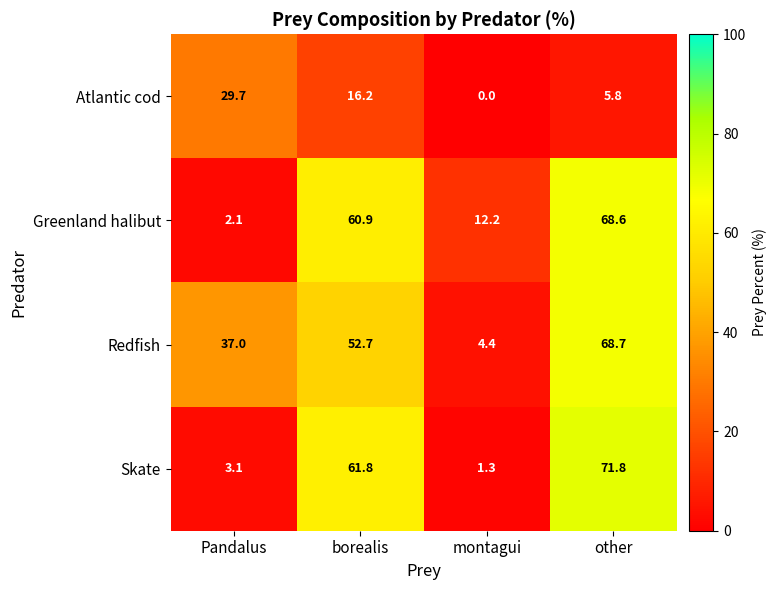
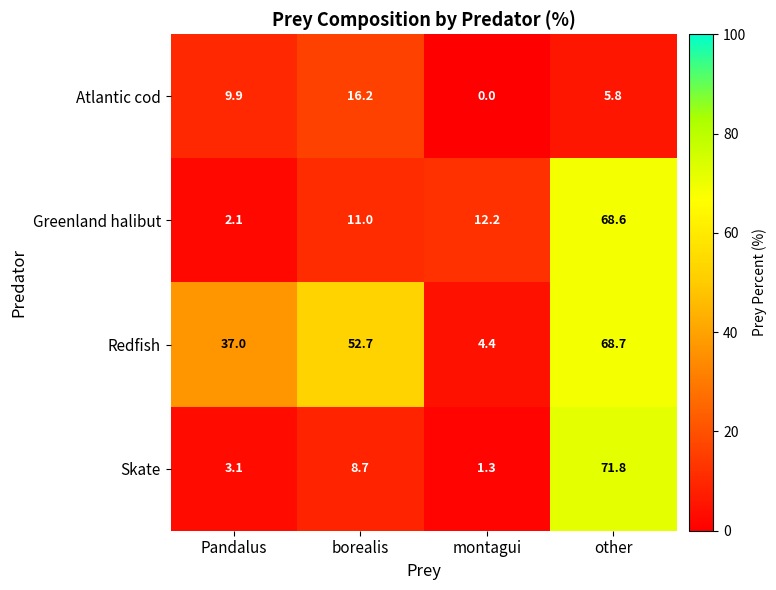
Atlantic cod, Pandalus: 29.7 -> 9.9
Greenland halibut, borealis: 60.9 -> 11.0
Skate, borealis: 61.8 -> 8.7
